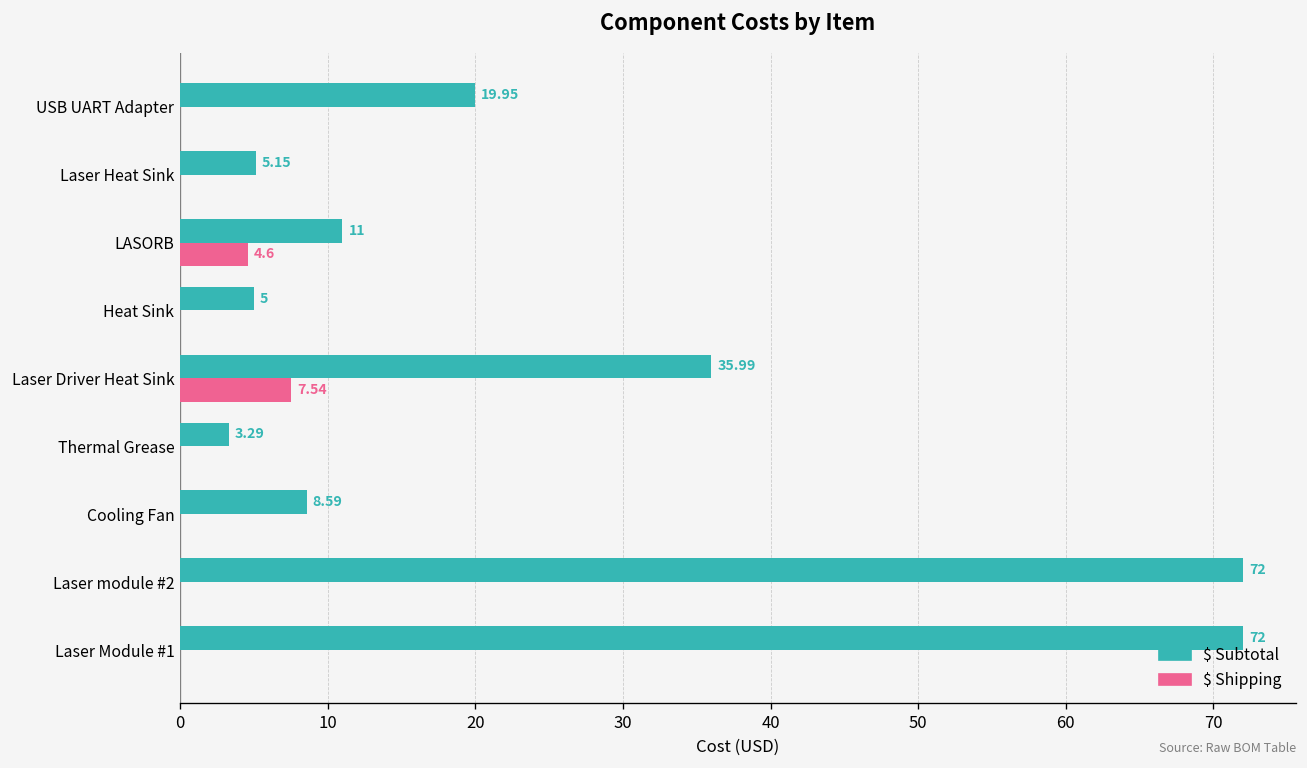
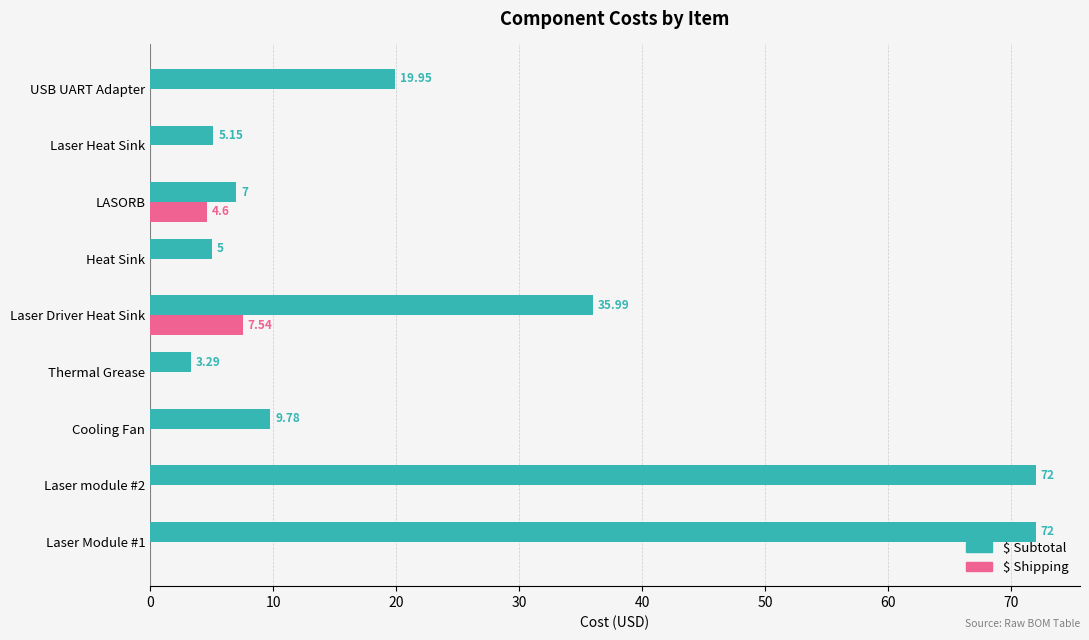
$ Subtotal, LASORB: 11 -> 7
$ Subtotal, Cooling Fan: 8.59 -> 9.78
